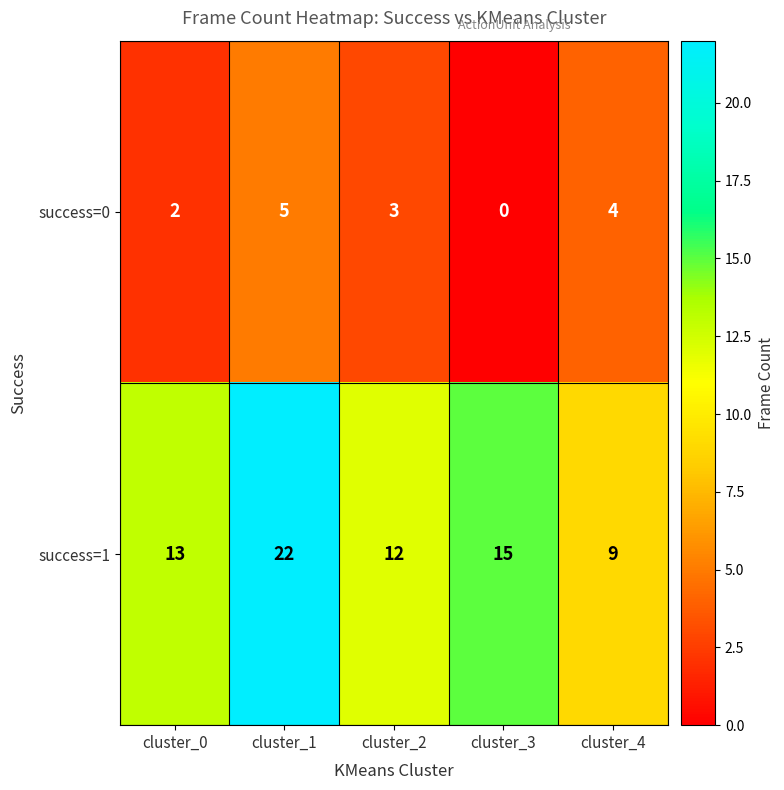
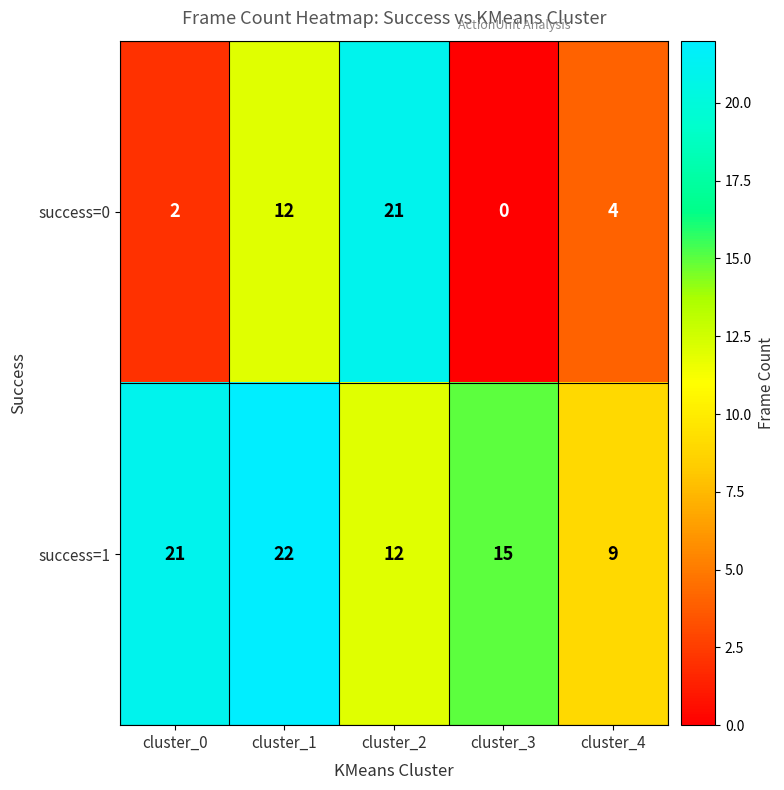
success=0, cluster_1: 5 -> 12
success=0, cluster_2: 3 -> 21
success=1, cluster_0: 13 -> 21
